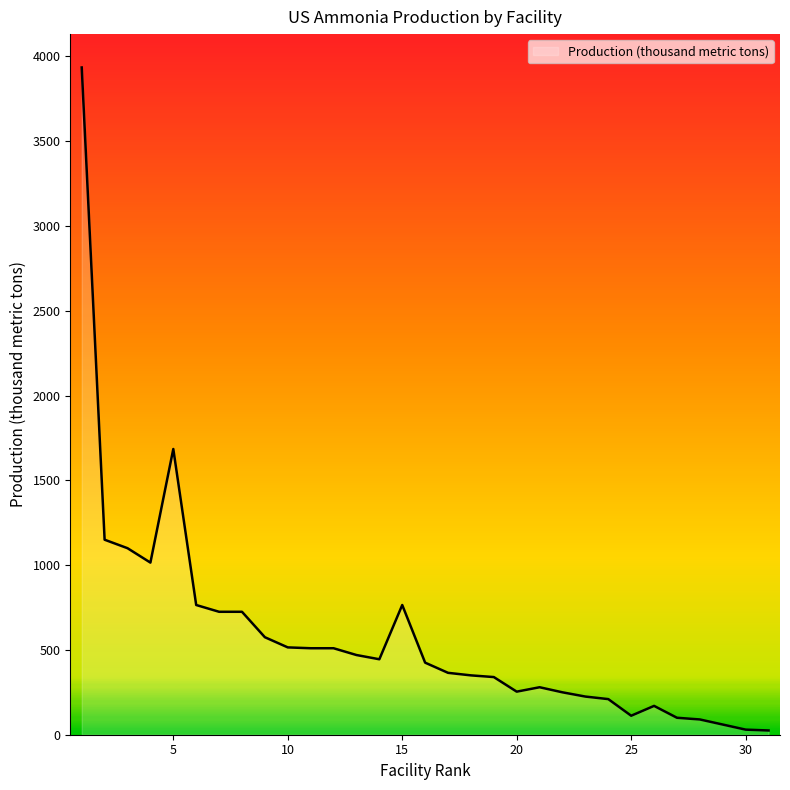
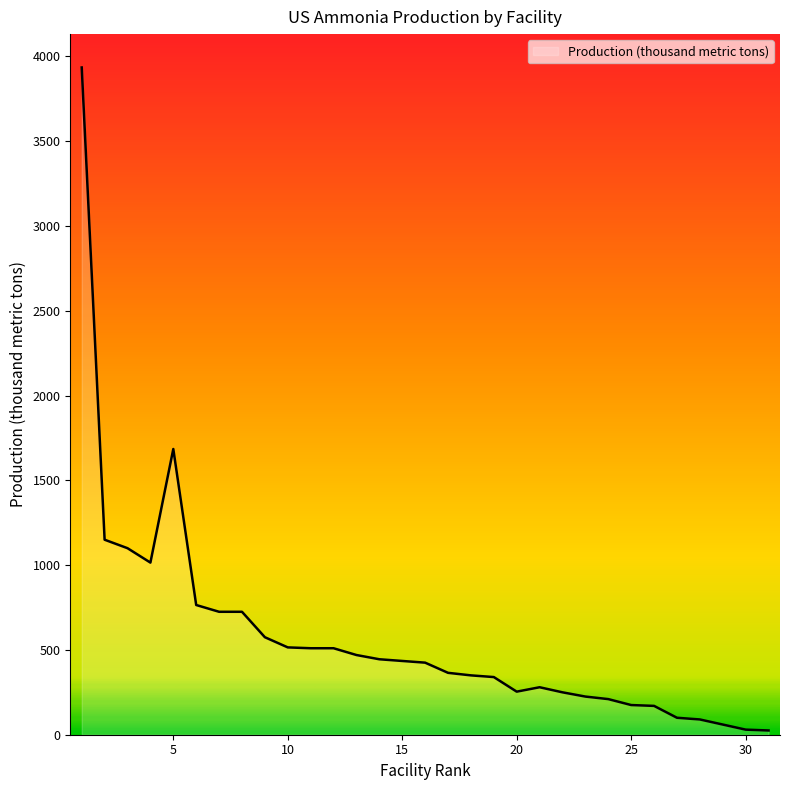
15: 770 -> 440
25: 110 -> 180
